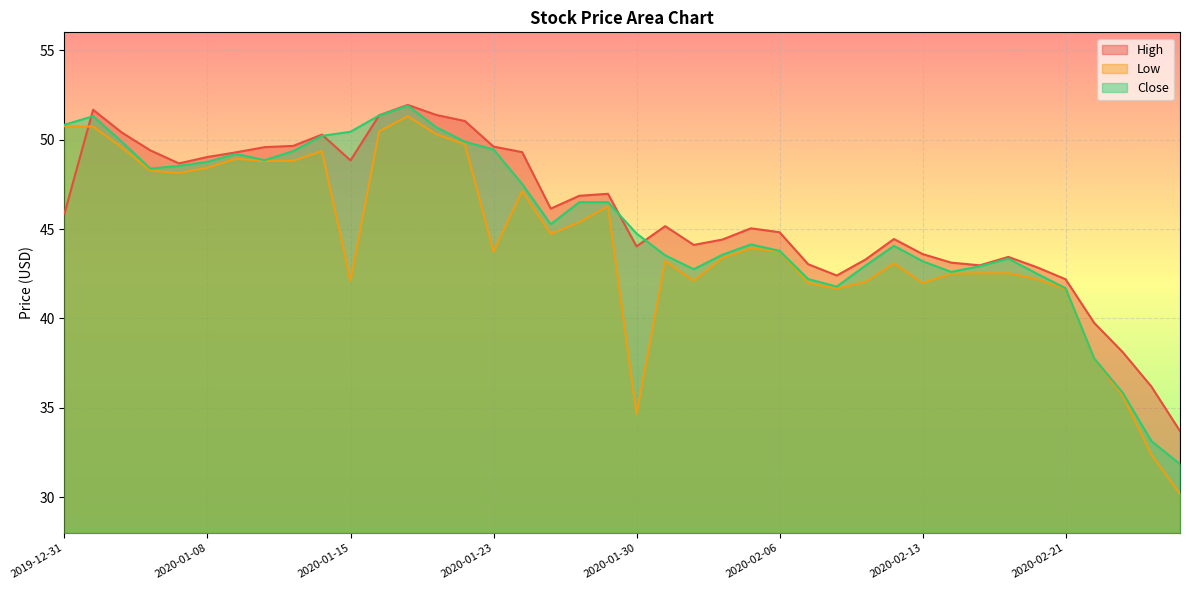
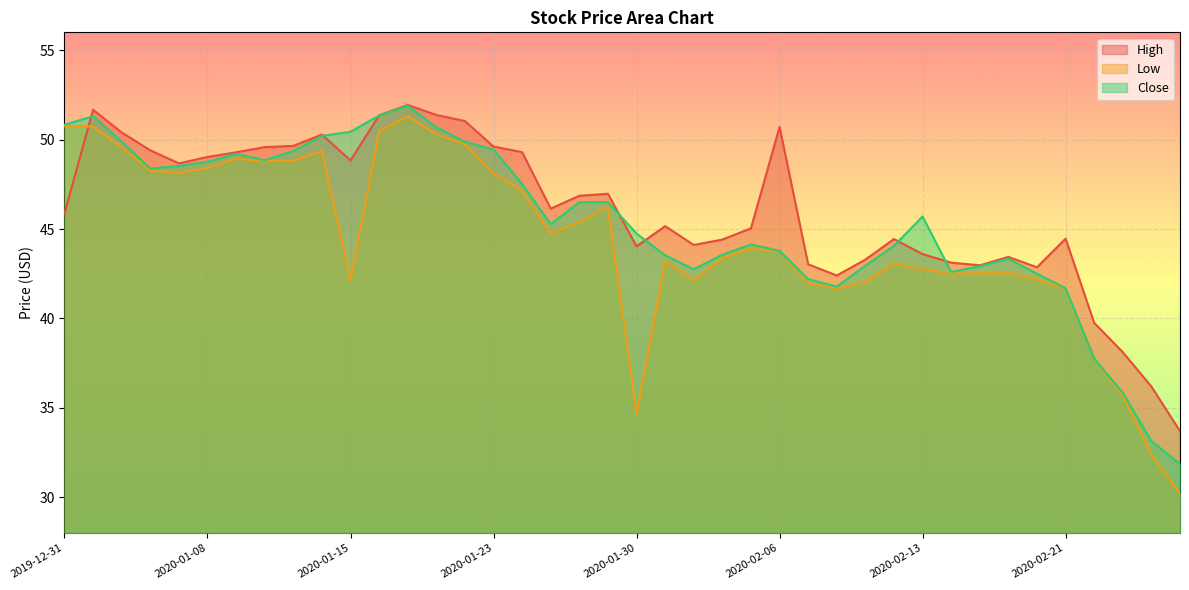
Low, 2020-01-23: 43.7 -> 48.1
High, 2020-02-06: 44.8 -> 50.7
Low, 2020-02-13: 42.0 -> 42.8
Close, 2020-02-13: 43.2 -> 45.7
High, 2020-02-21: 42.2 -> 44.5
